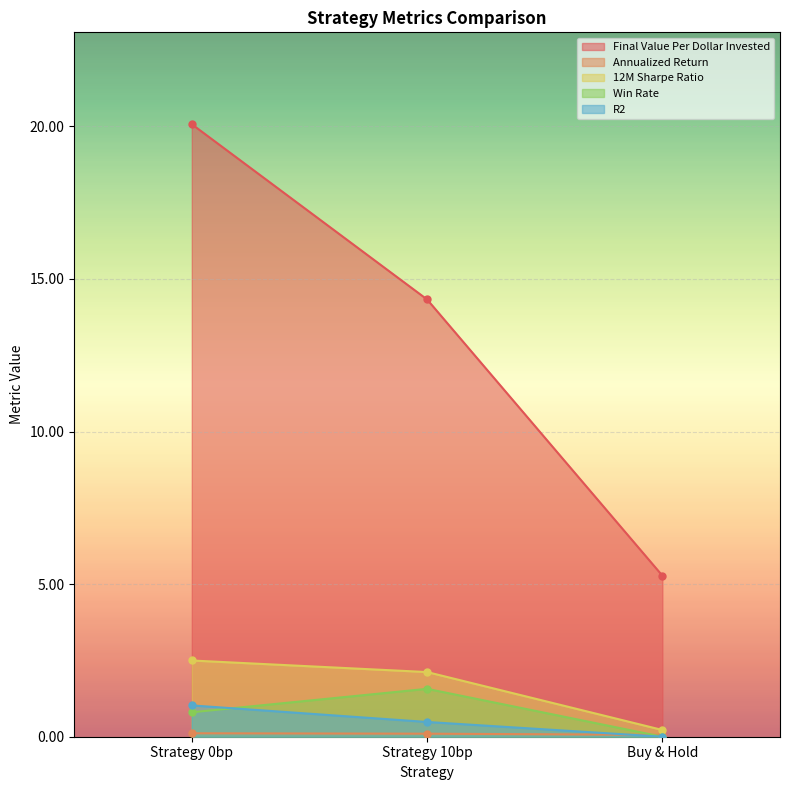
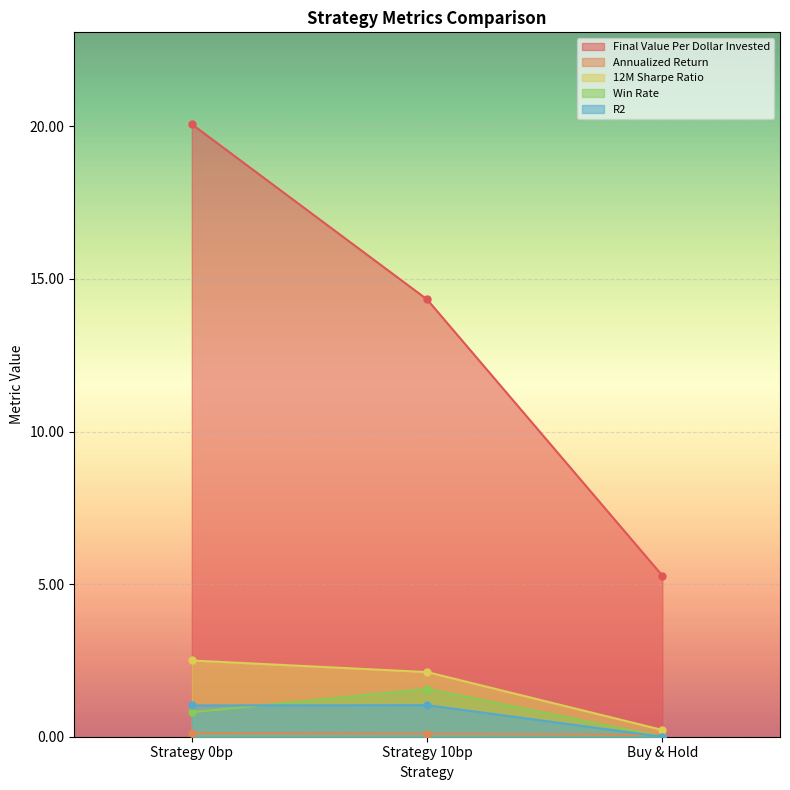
R2, Strategy 10bp: 0.5 -> 1.0
